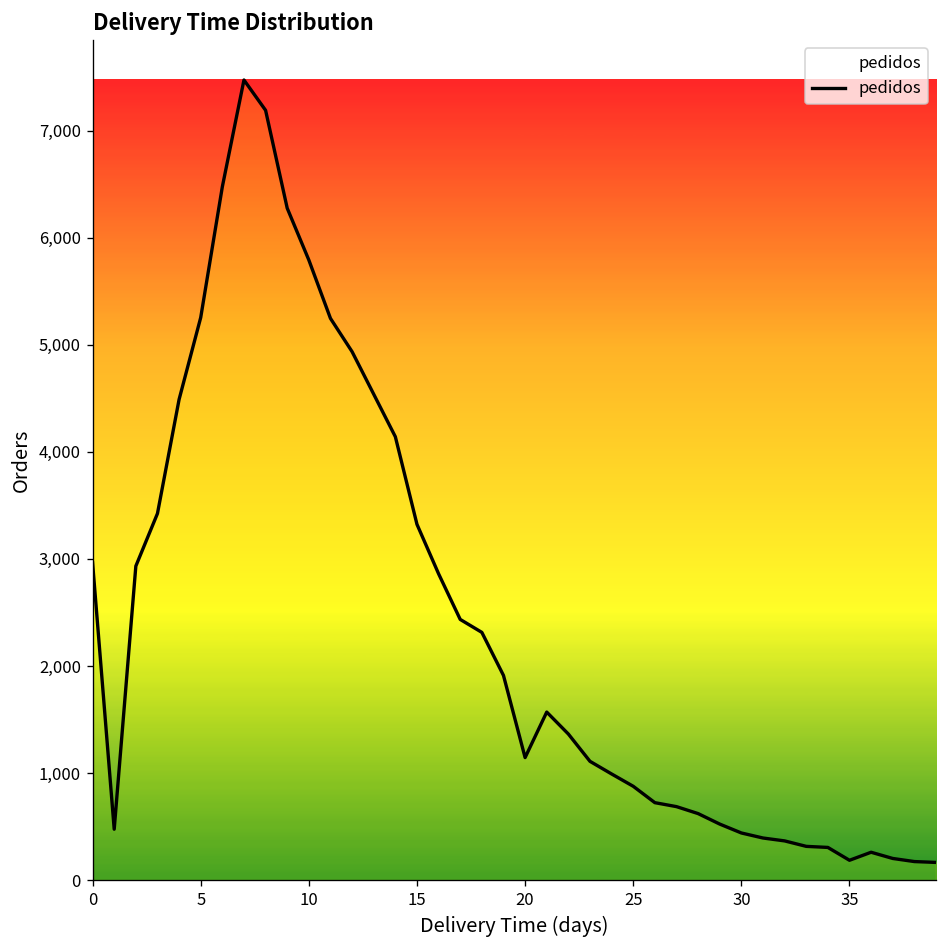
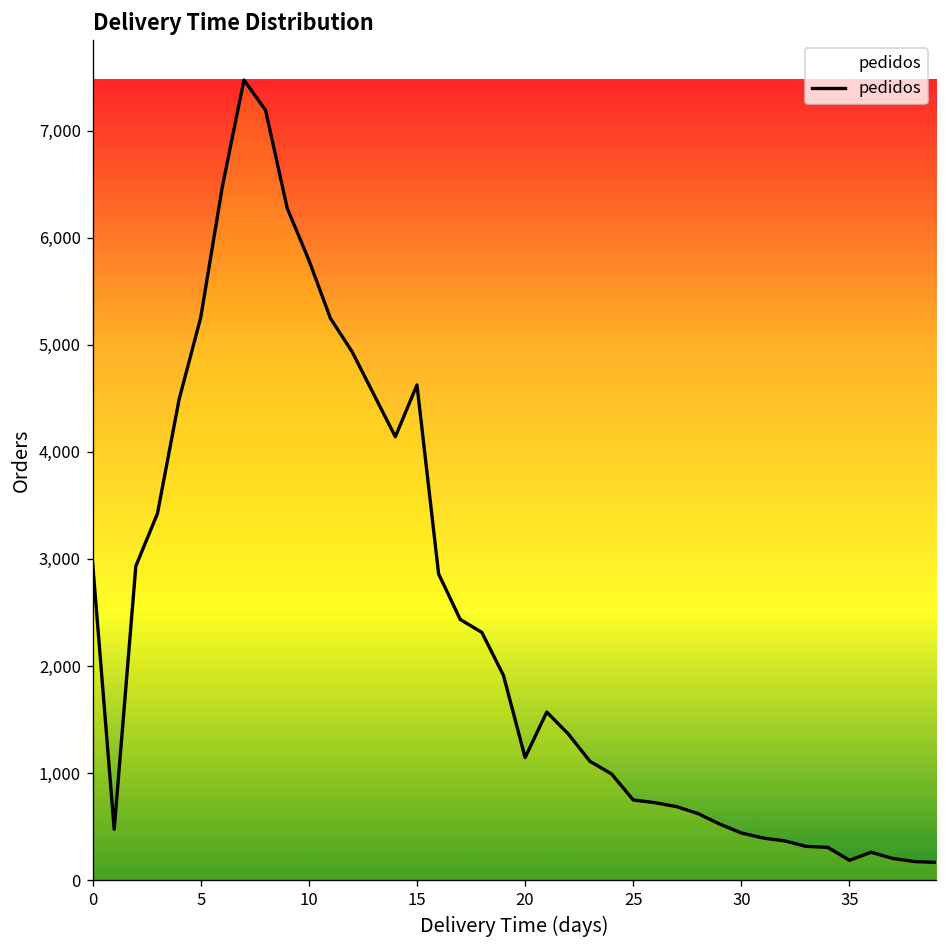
15: 3,300 -> 4,600
25: 900 -> 700
